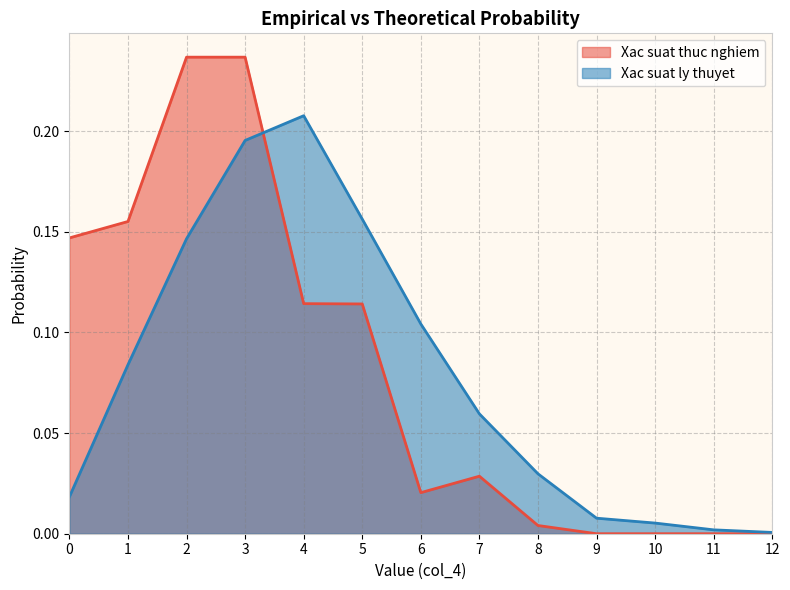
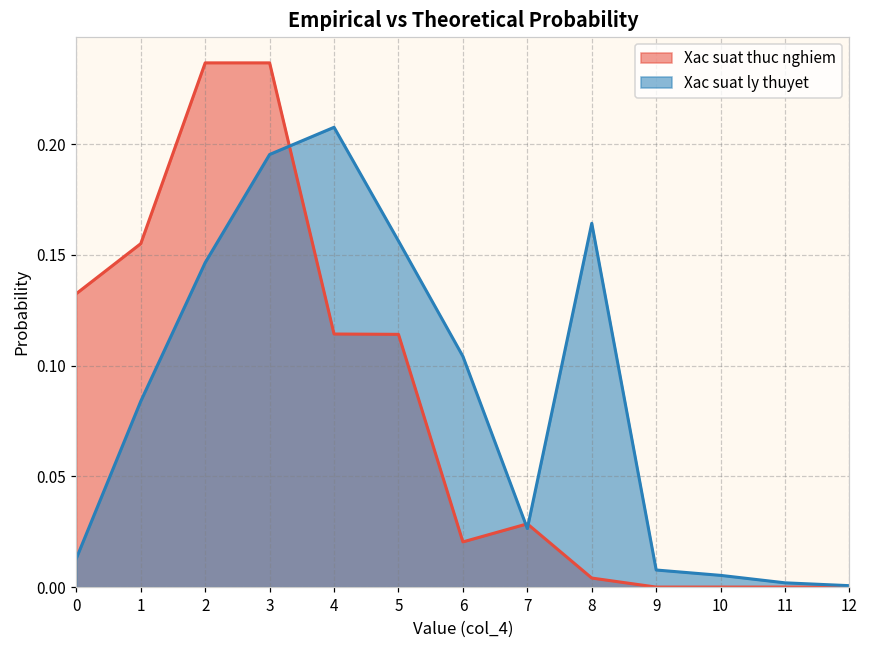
Xac suat thuc nghiem, 0: 0.147 -> 0.133
Xac suat ly thuyet, 0: 0.018 -> 0.013
Xac suat ly thuyet, 7: 0.060 -> 0.026
Xac suat ly thuyet, 8: 0.030 -> 0.164
